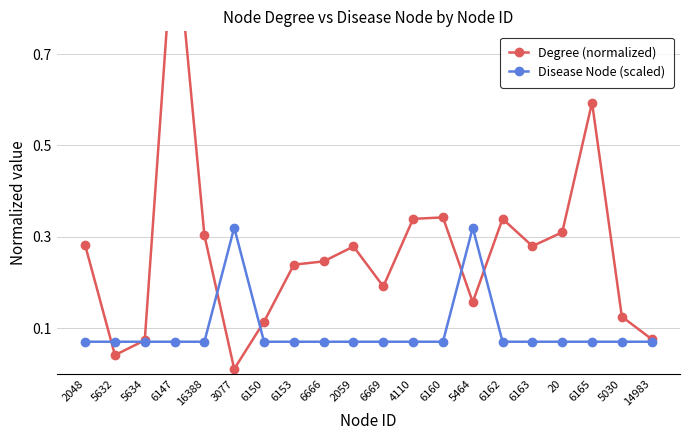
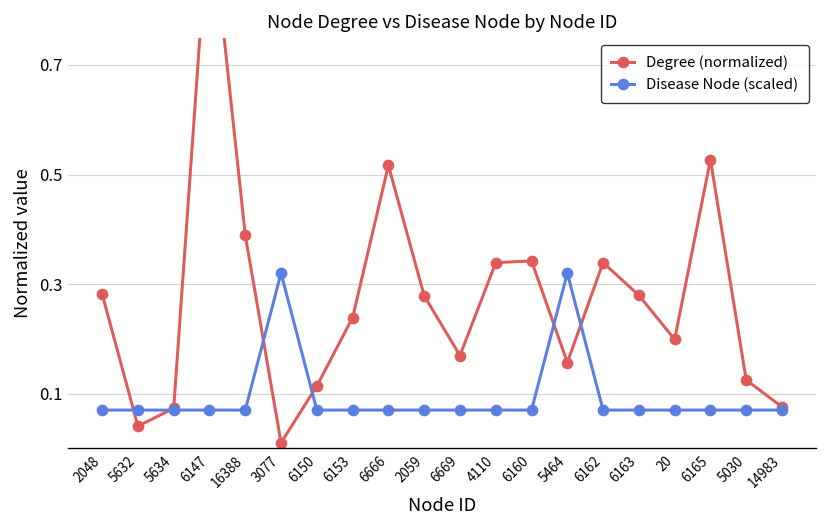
Degree (normalized), 16388: 0.30 -> 0.39
Degree (normalized), 6666: 0.25 -> 0.52
Degree (normalized), 6669: 0.19 -> 0.17
Degree (normalized), 20: 0.31 -> 0.20
Degree (normalized), 6165: 0.59 -> 0.53
